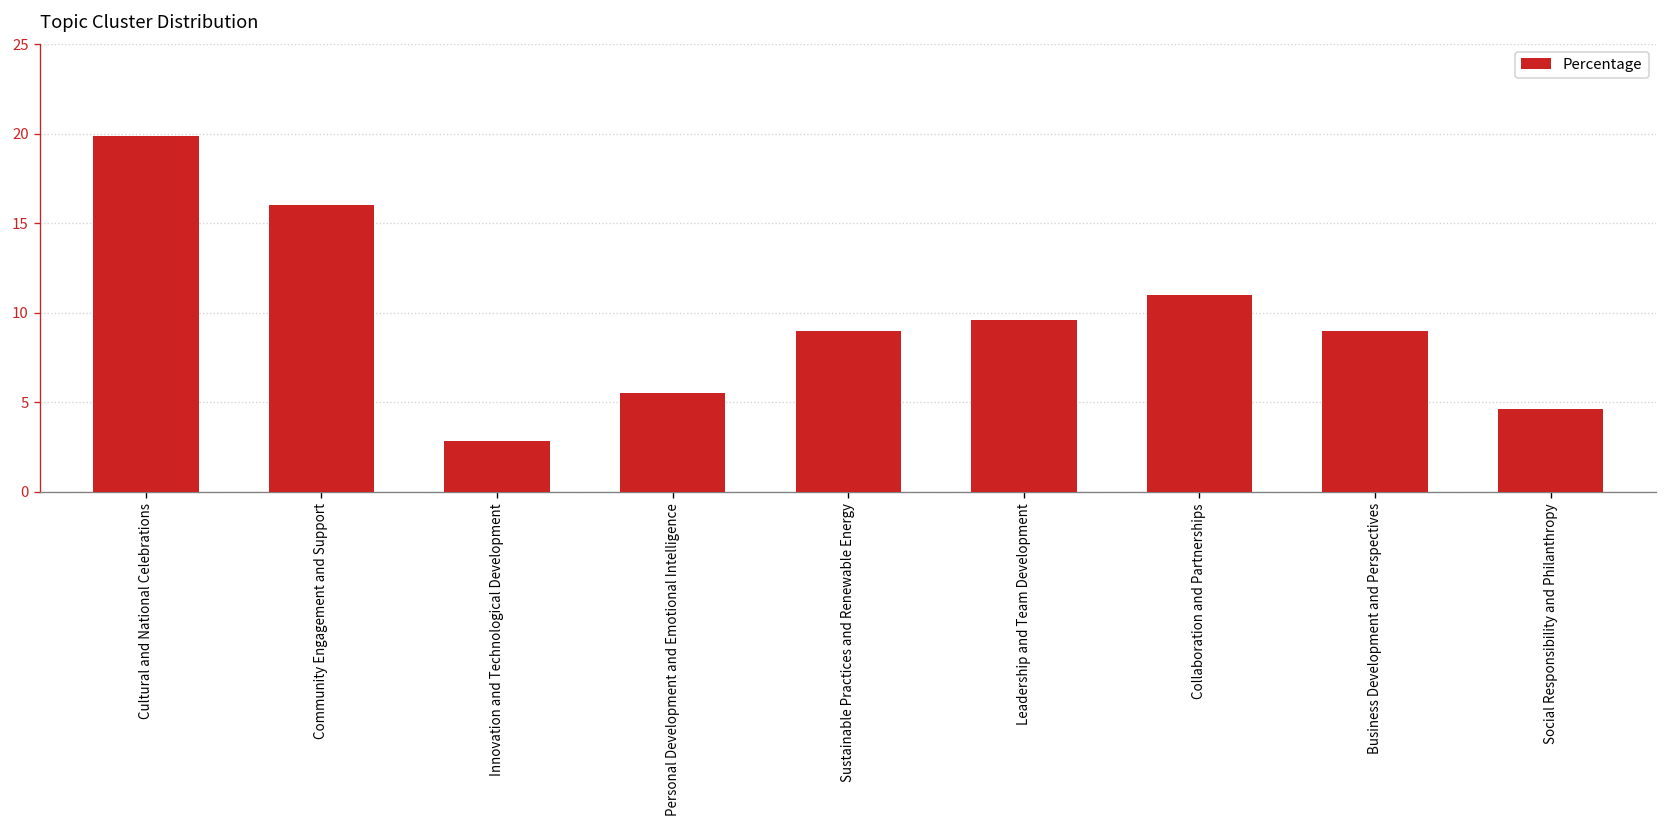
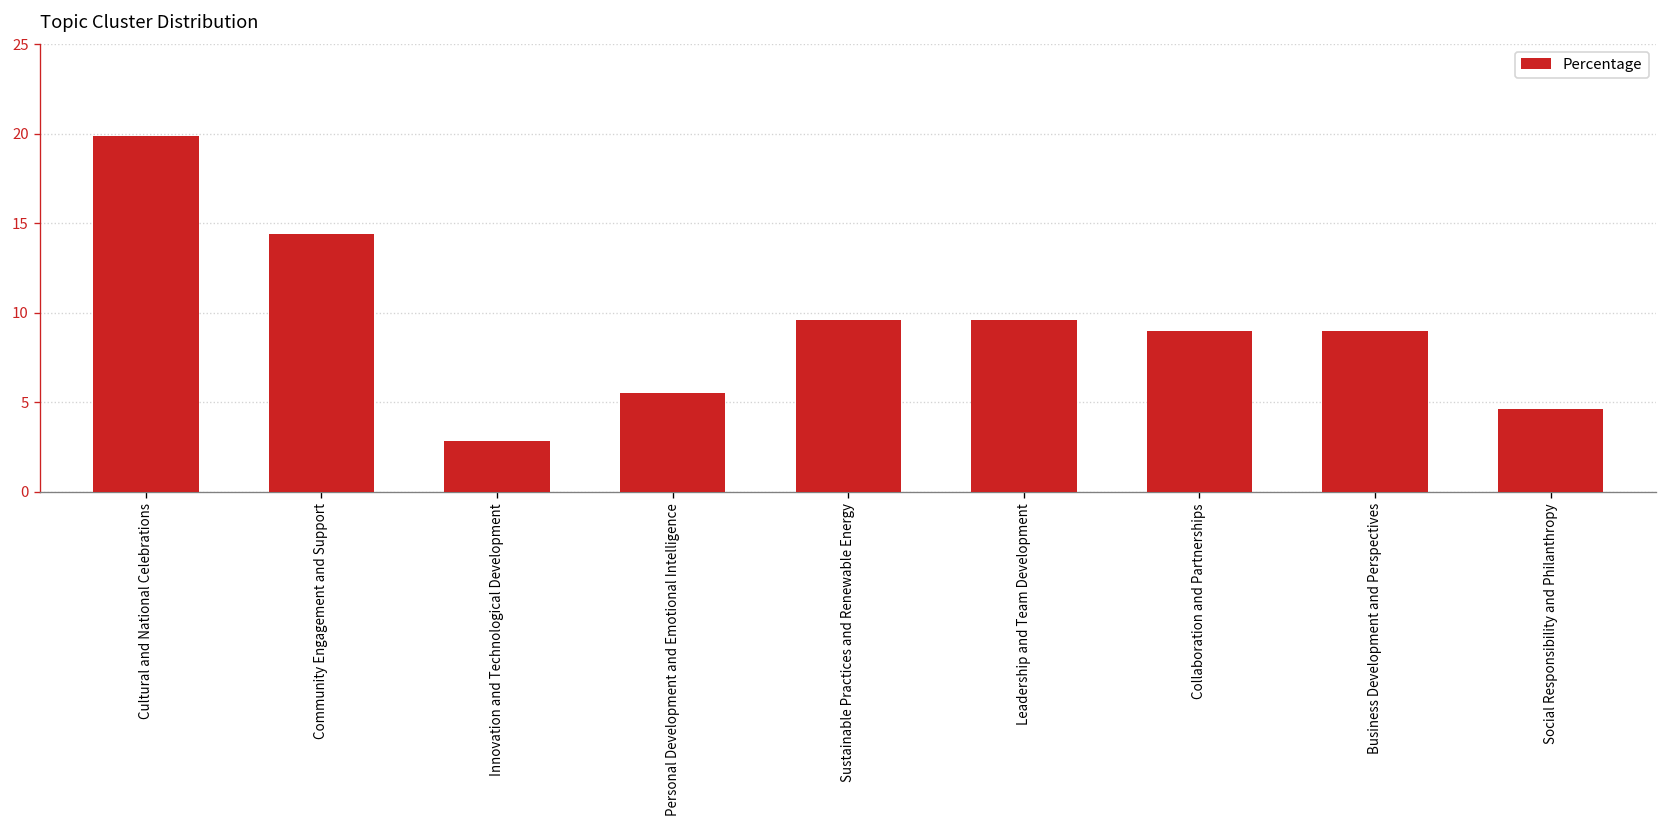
Community Engagement and Support: 16.0 -> 14.4
Sustainable Practices and Renewable Energy: 9.0 -> 9.6
Collaboration and Partnerships: 11 -> 9
